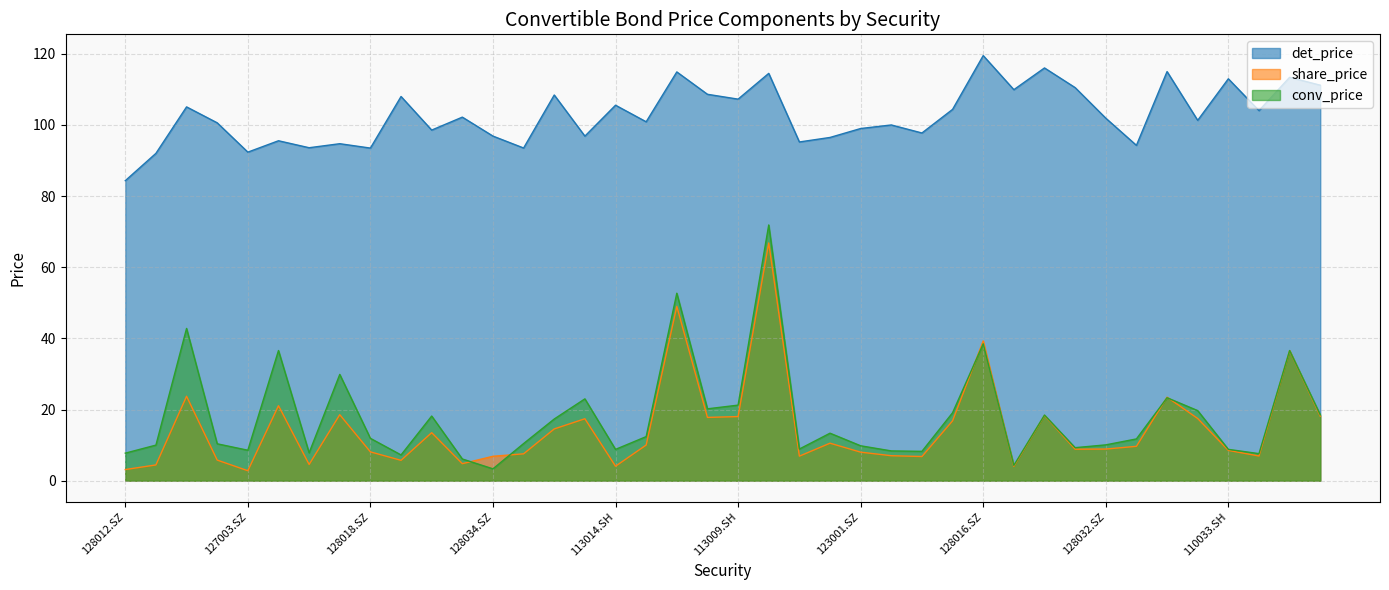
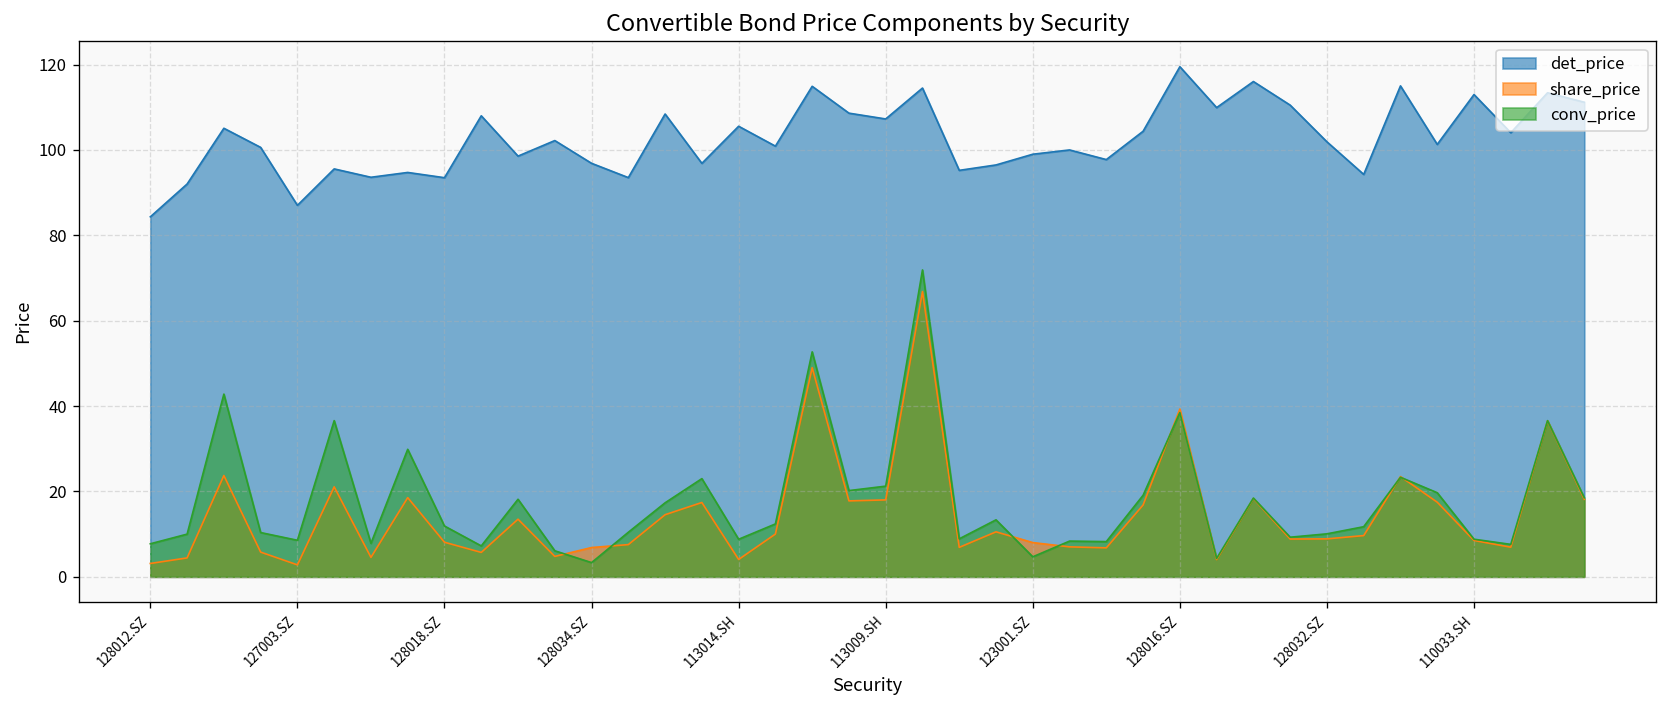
det_price, 127003.SZ: 92 -> 87
conv_price, 123001.SZ: 10 -> 5
